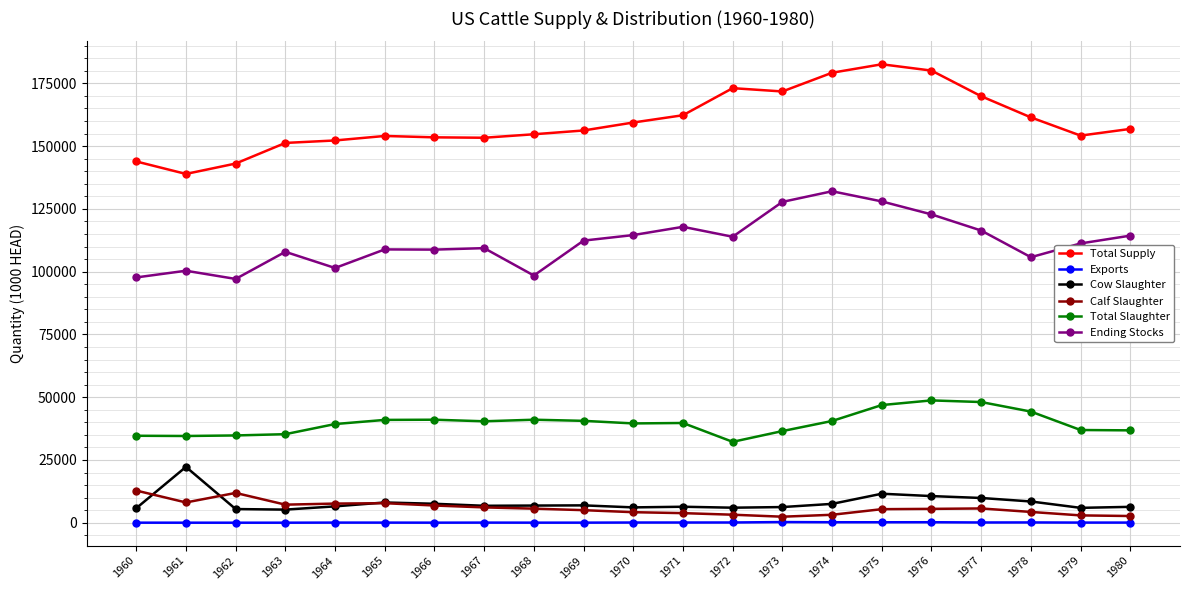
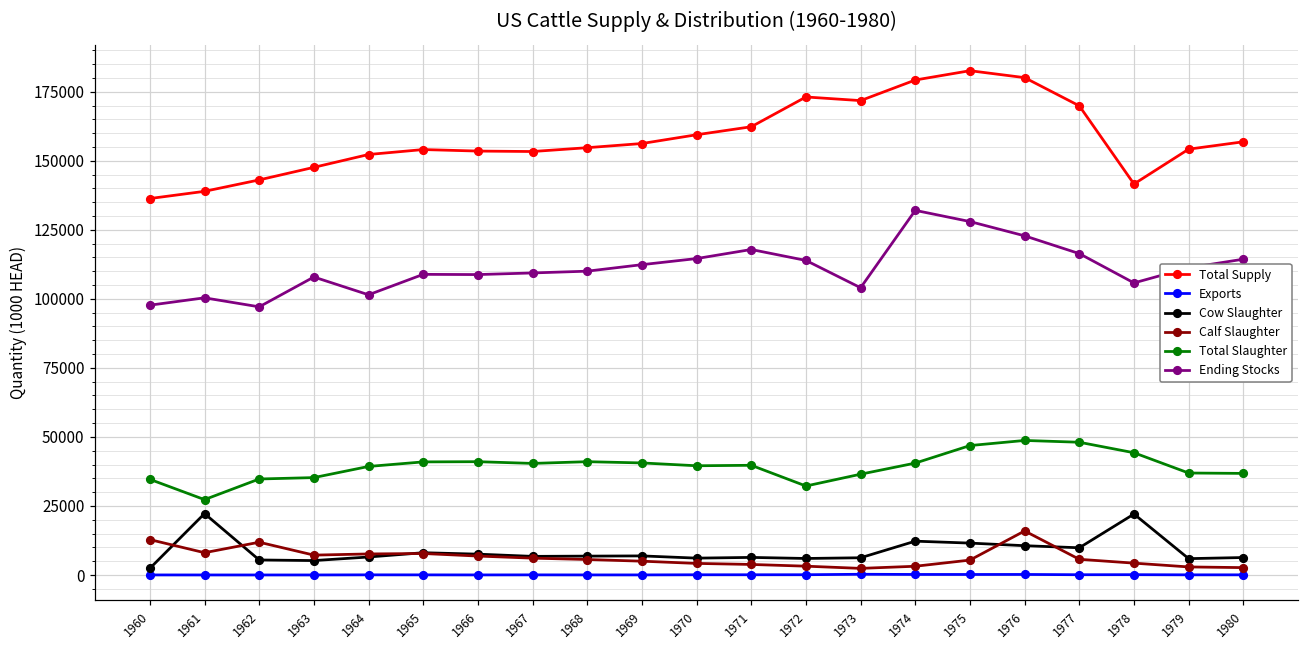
Total Supply, 1960: 144000 -> 136000
Cow Slaughter, 1960: 6000 -> 2000
Total Slaughter, 1961: 35000 -> 27000
Total Supply, 1963: 151000 -> 148000
Ending Stocks, 1968: 98000 -> 110000
Ending Stocks, 1973: 128000 -> 104000
Cow Slaughter, 1974: 8000 -> 12000
Calf Slaughter, 1976: 6000 -> 16000
Total Supply, 1978: 161000 -> 142000
Cow Slaughter, 1978: 8000 -> 22000
